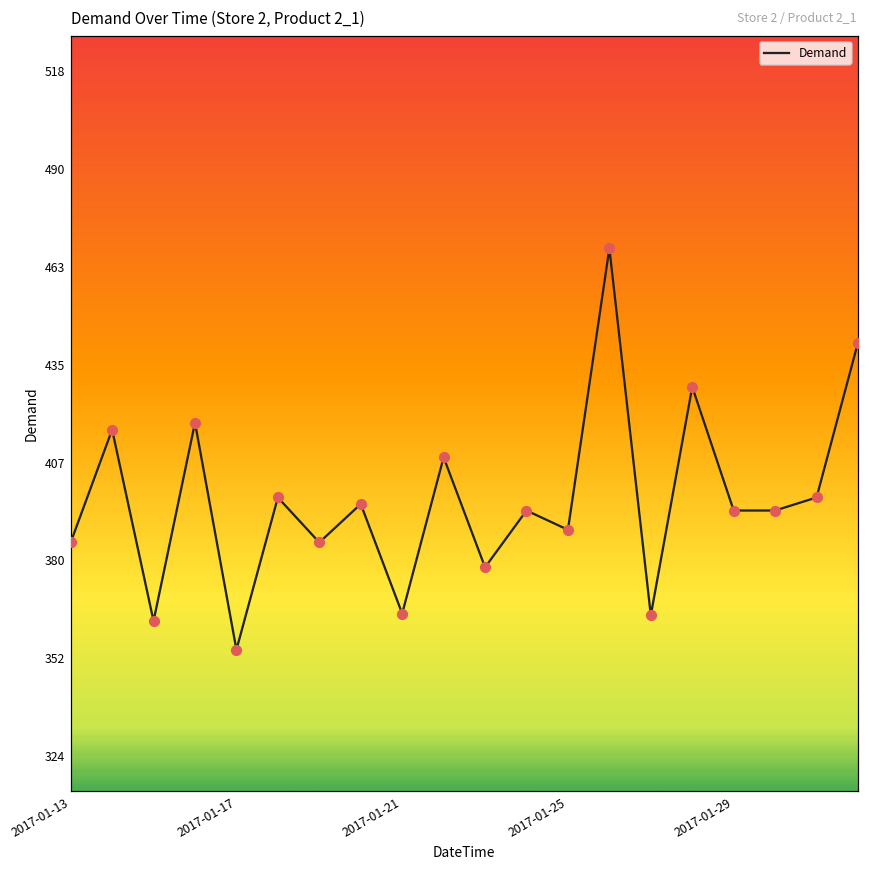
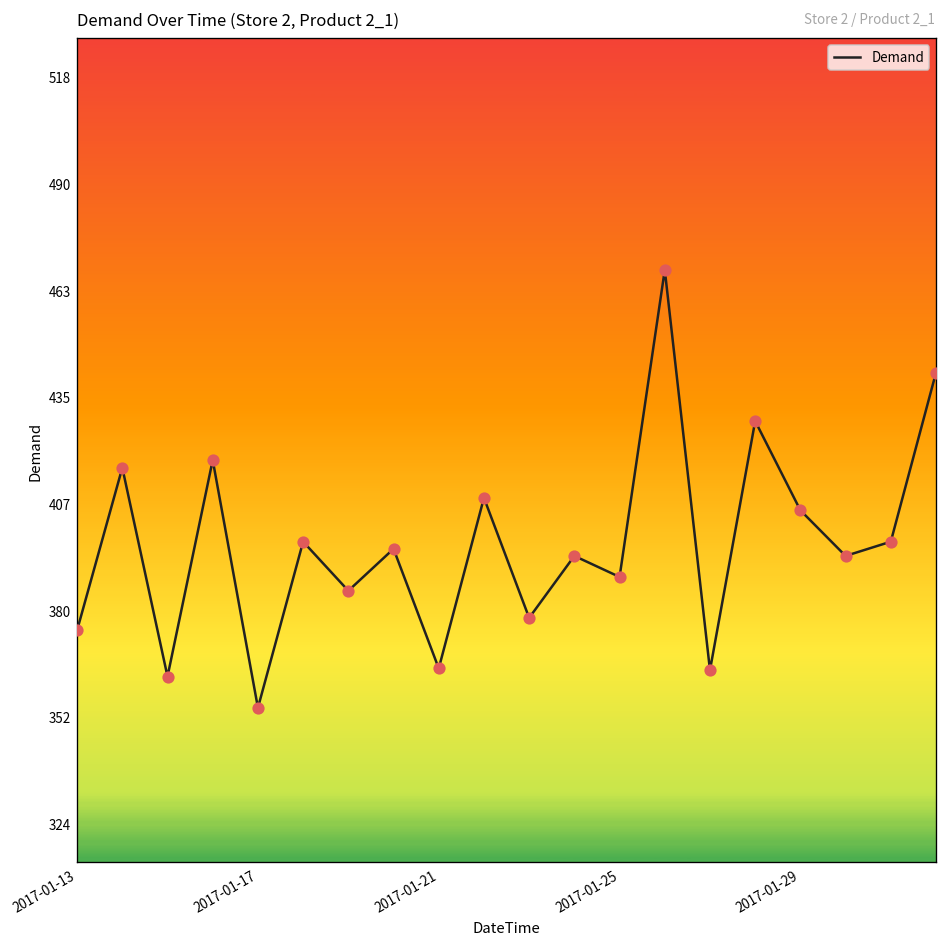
2017-01-13: 385 -> 375
2017-01-29: 394 -> 406
